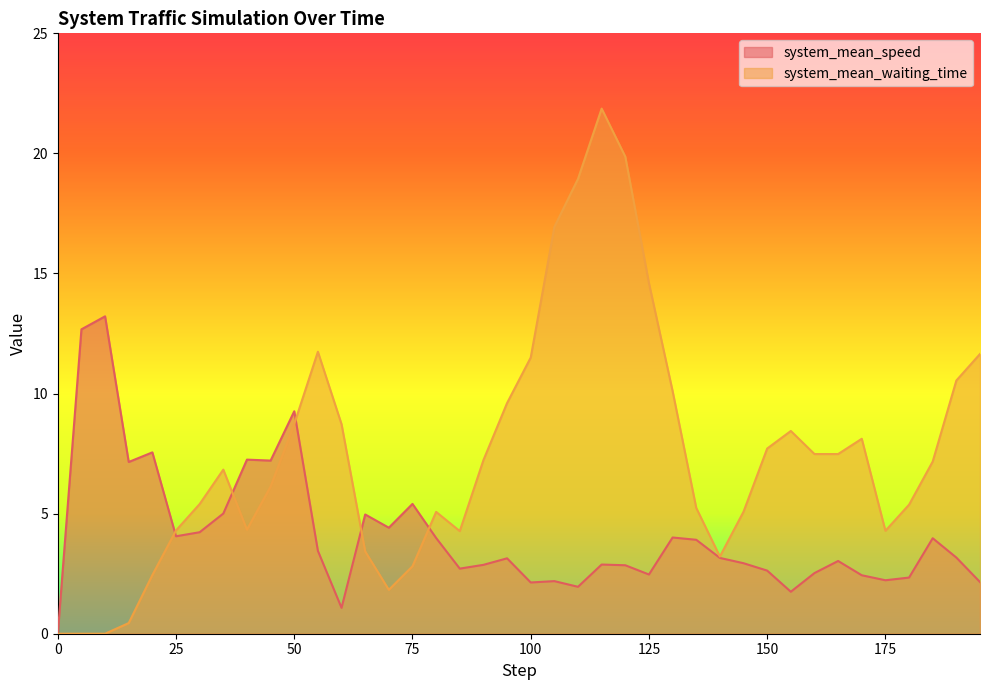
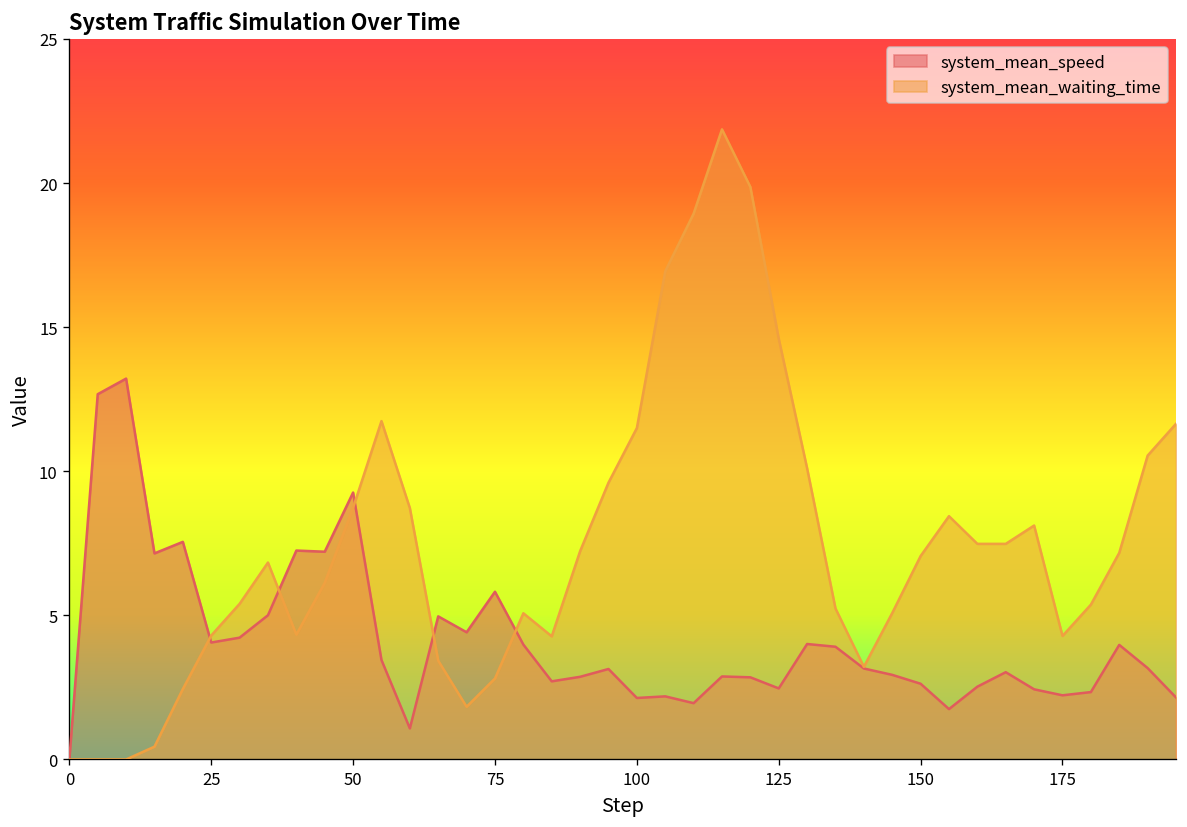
system_mean_speed, 75: 5.4 -> 5.8
system_mean_waiting_time, 150: 7.7 -> 7.1
